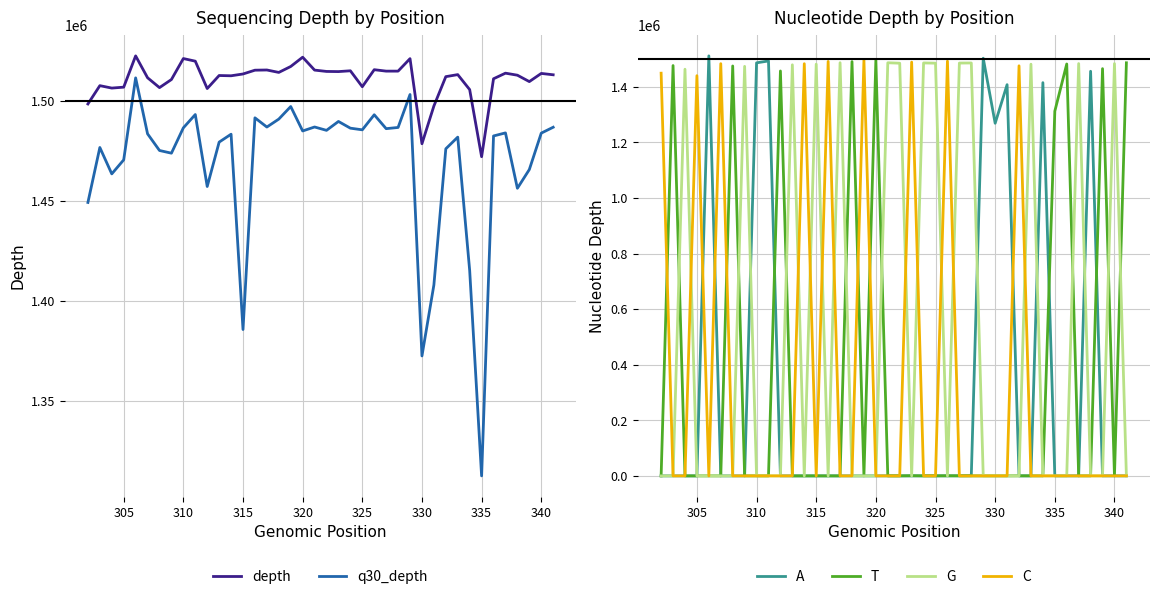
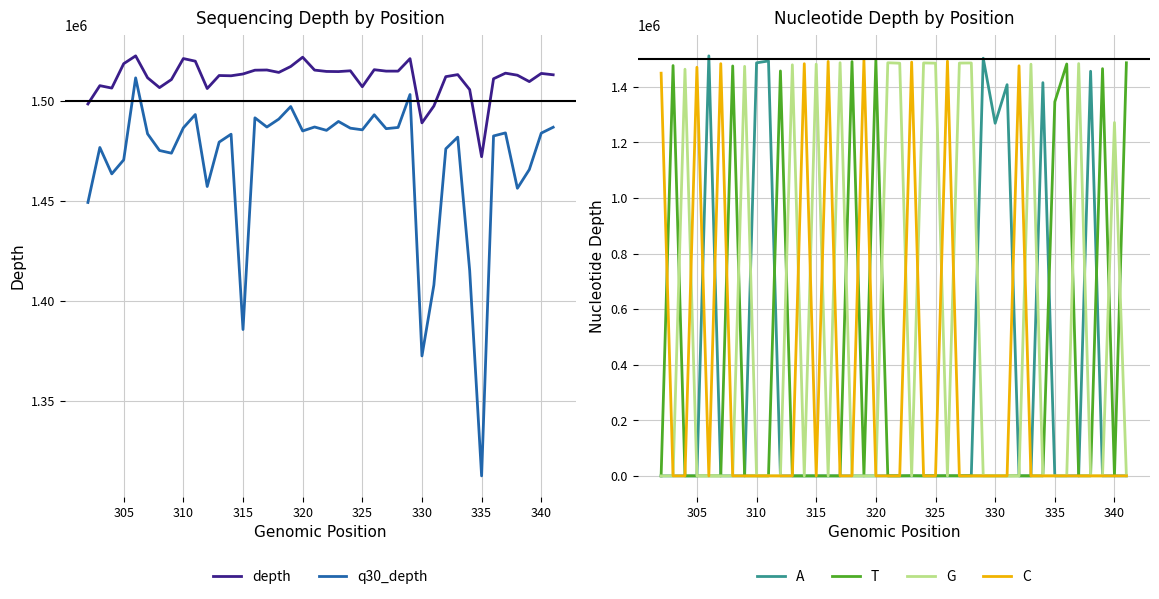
Sequencing Depth by Position, depth, 305: 1507000 -> 1519000
Sequencing Depth by Position, depth, 330: 1479000 -> 1489000
Nucleotide Depth by Position, C, 305: 1440000 -> 1470000
Nucleotide Depth by Position, T, 335: 1310000 -> 1350000
Nucleotide Depth by Position, G, 340: 1480000 -> 1270000
